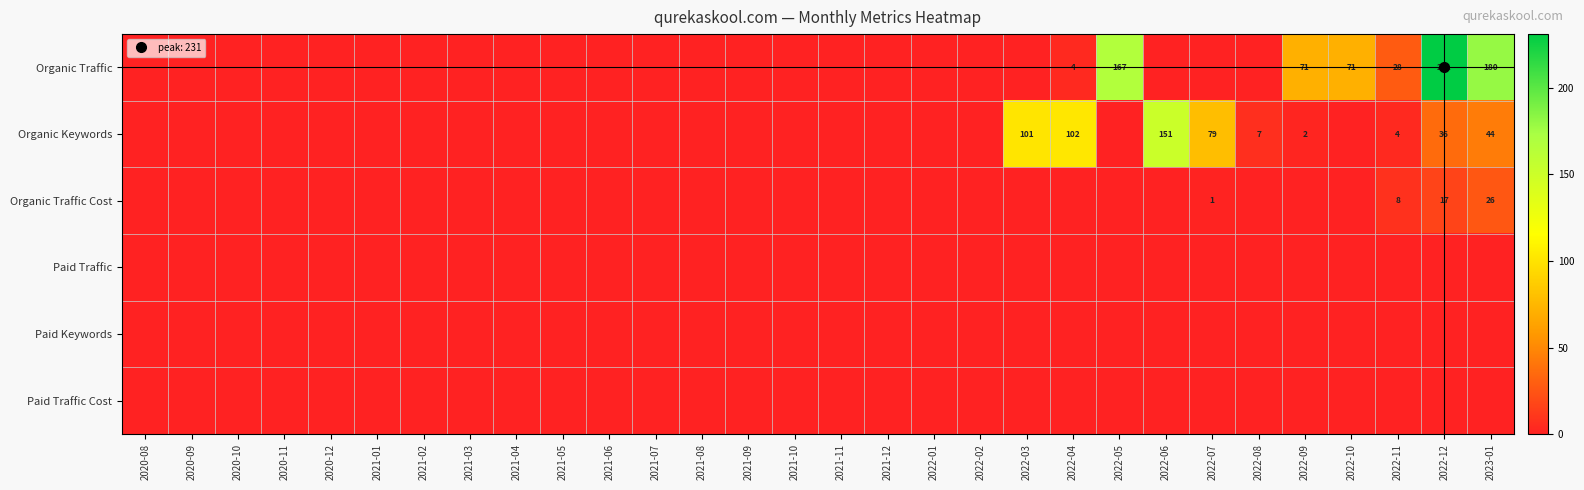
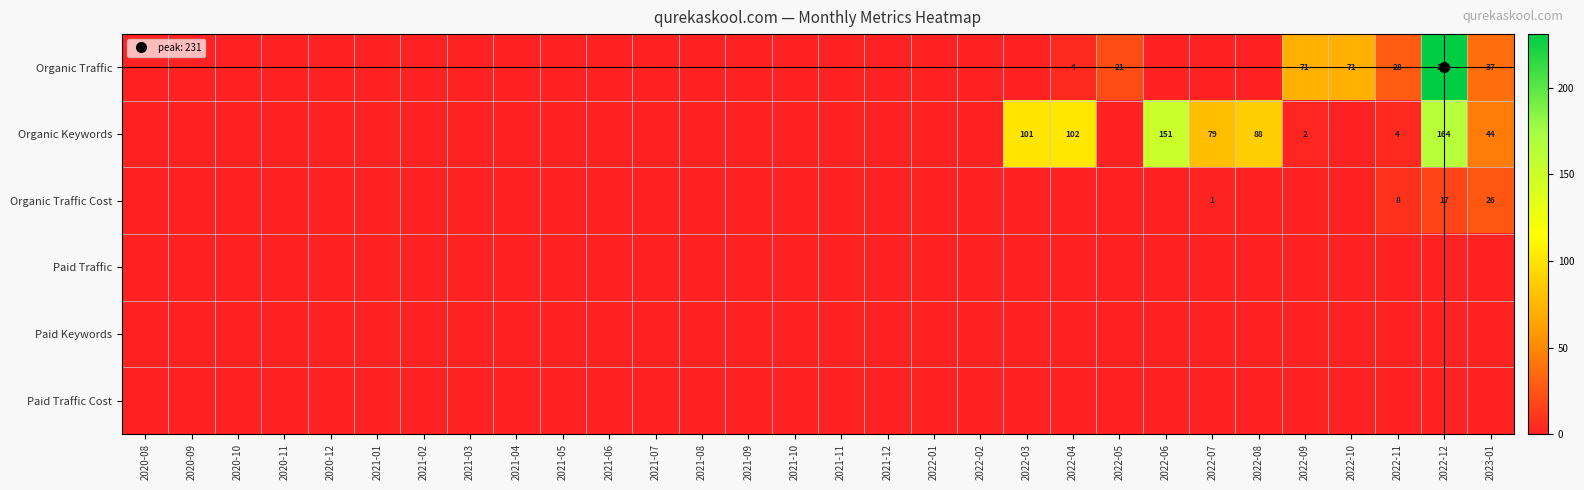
Organic Traffic, 2022-05: 167 -> 21
Organic Traffic, 2023-01: 180 -> 37
Organic Keywords, 2022-08: 7 -> 88
Organic Keywords, 2022-12: 36 -> 164
